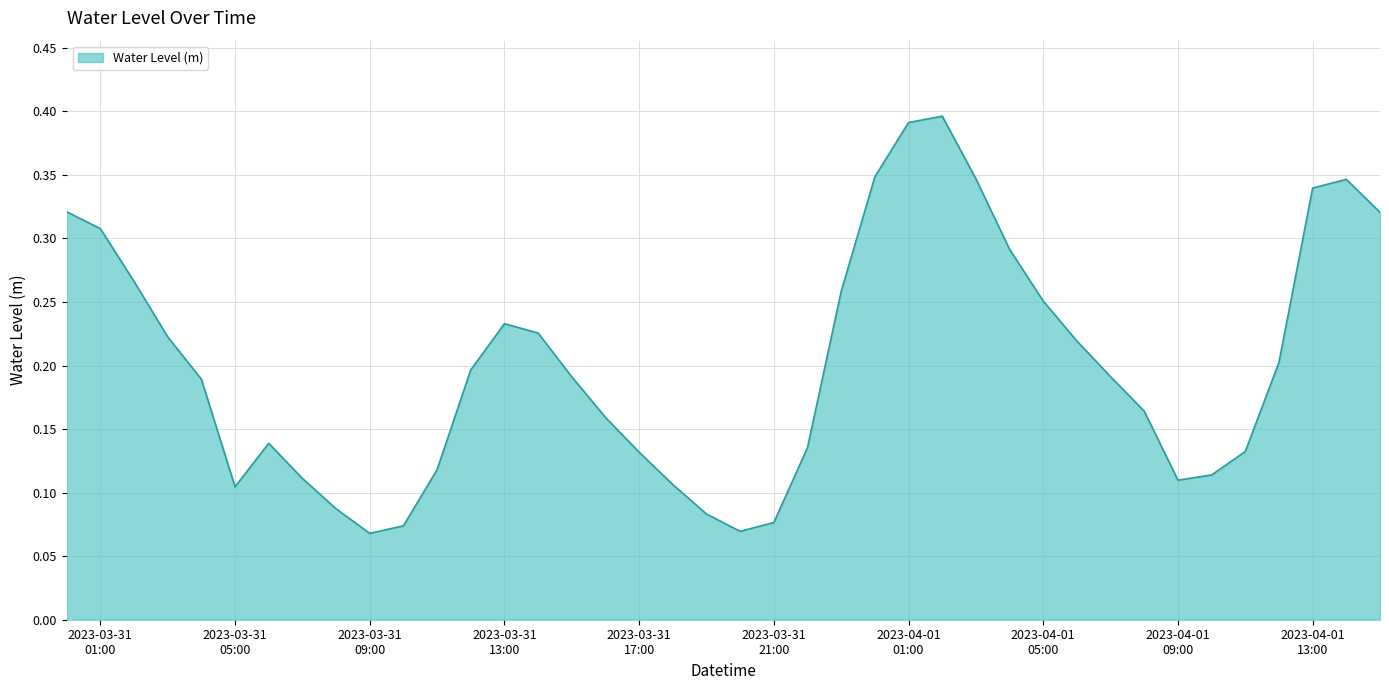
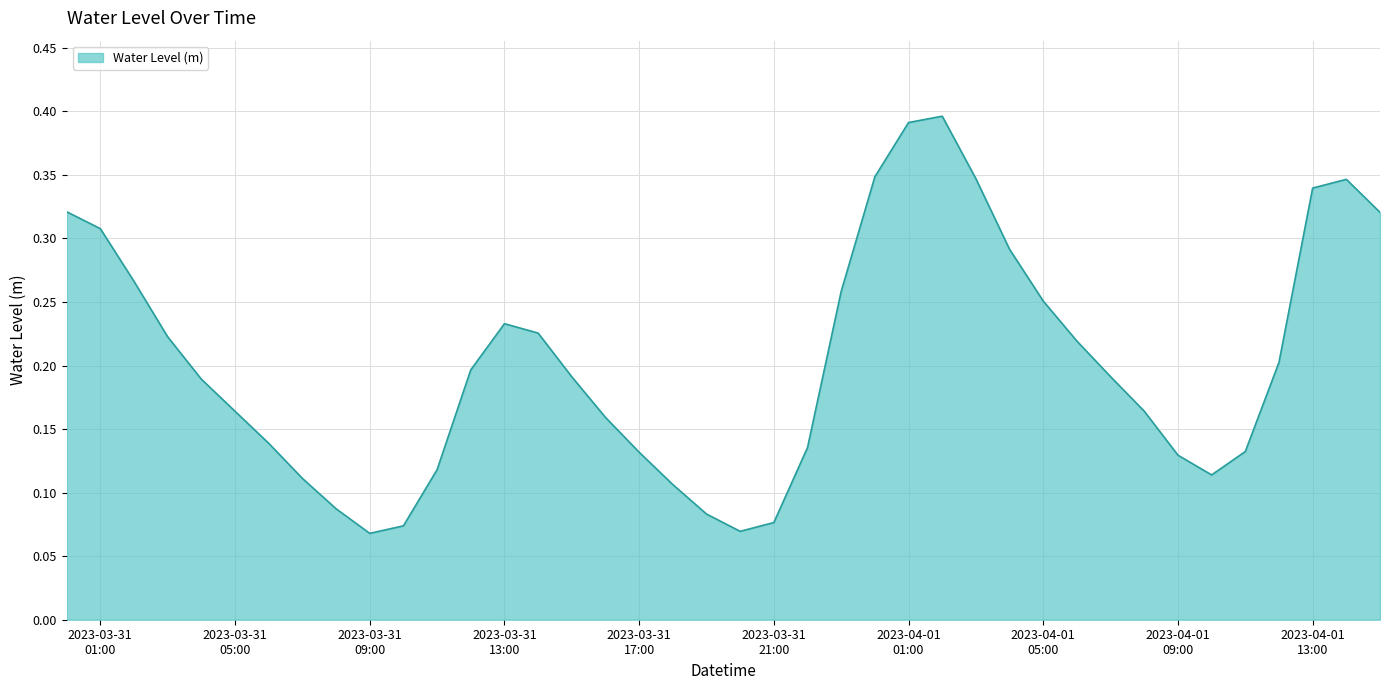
2023-03-31 05:00: 0.105 -> 0.164
2023-04-01 09:00: 0.110 -> 0.129
